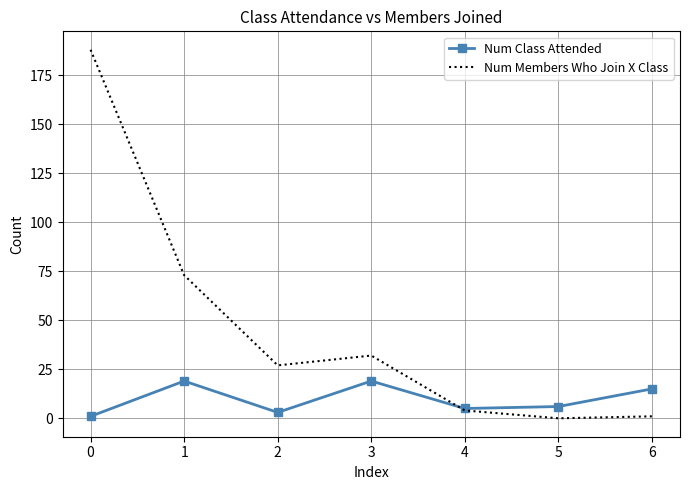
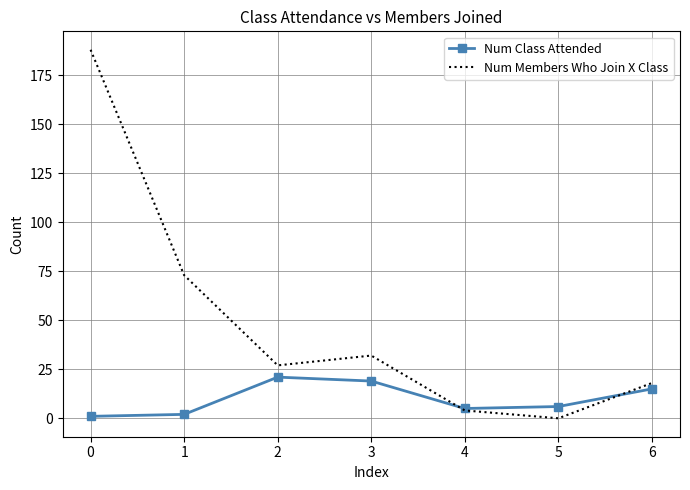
Num Class Attended, 1: 19 -> 2
Num Class Attended, 2: 3 -> 21
Num Members Who Join X Class, 6: 1 -> 18
